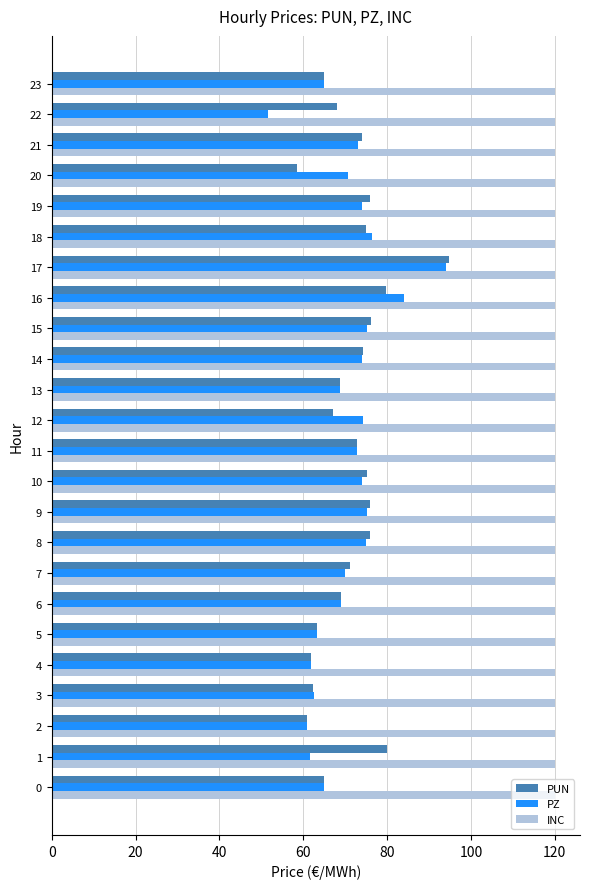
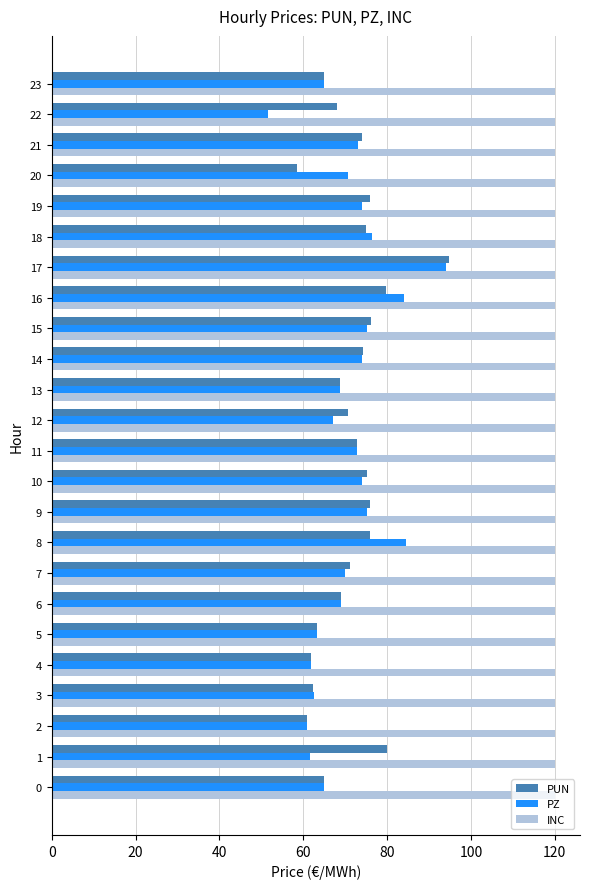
PUN, 12: 67 -> 71
PZ, 12: 74 -> 67
PZ, 8: 75 -> 84
